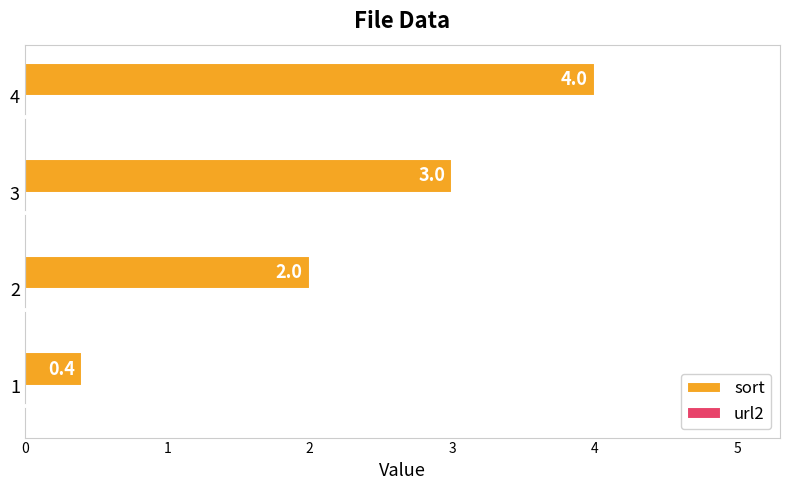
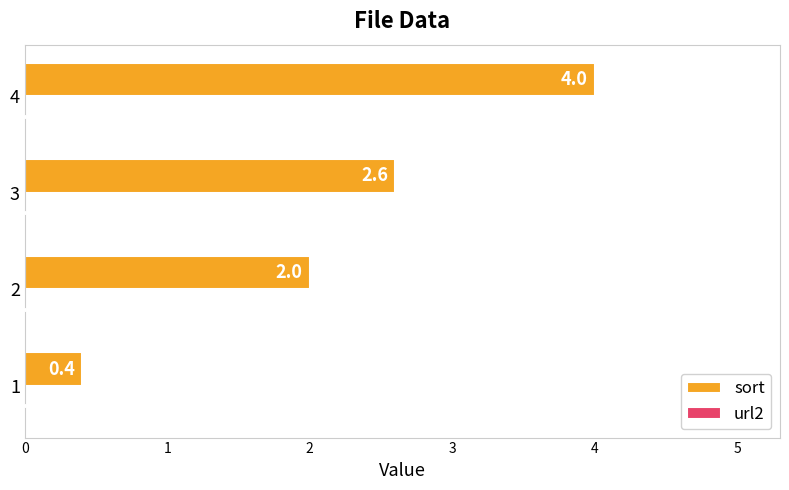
sort, 3: 3.0 -> 2.6
